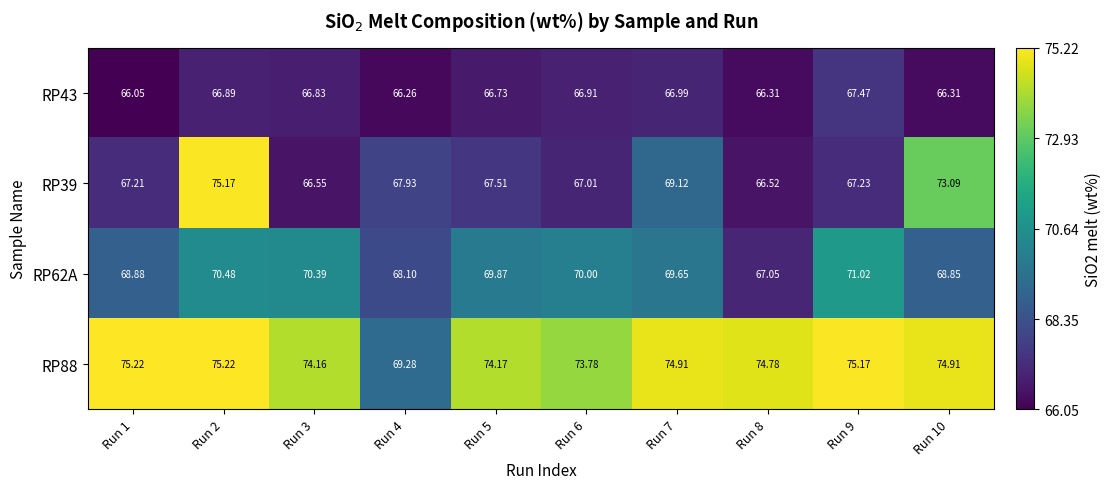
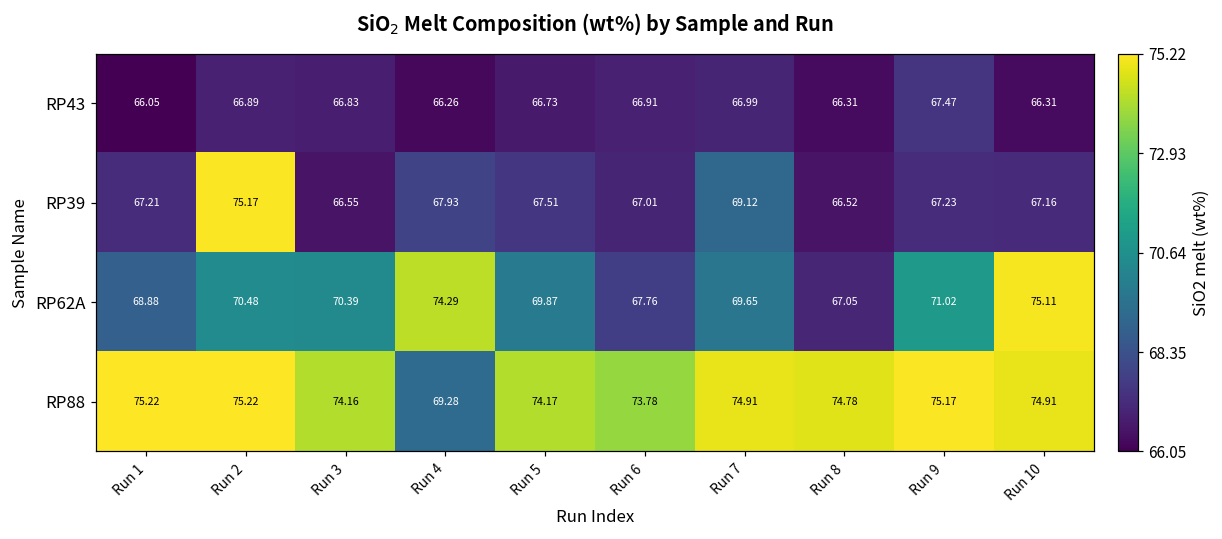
RP39, Run 10: 73.09 -> 67.16
RP62A, Run 4: 68.10 -> 74.29
RP62A, Run 6: 70.00 -> 67.76
RP62A, Run 10: 68.85 -> 75.11
